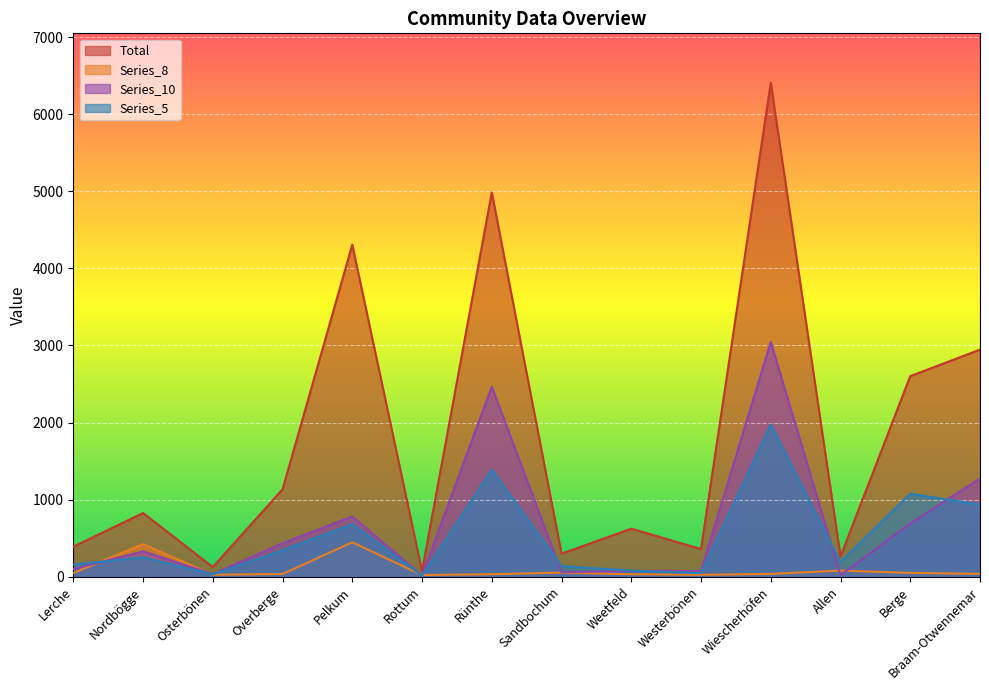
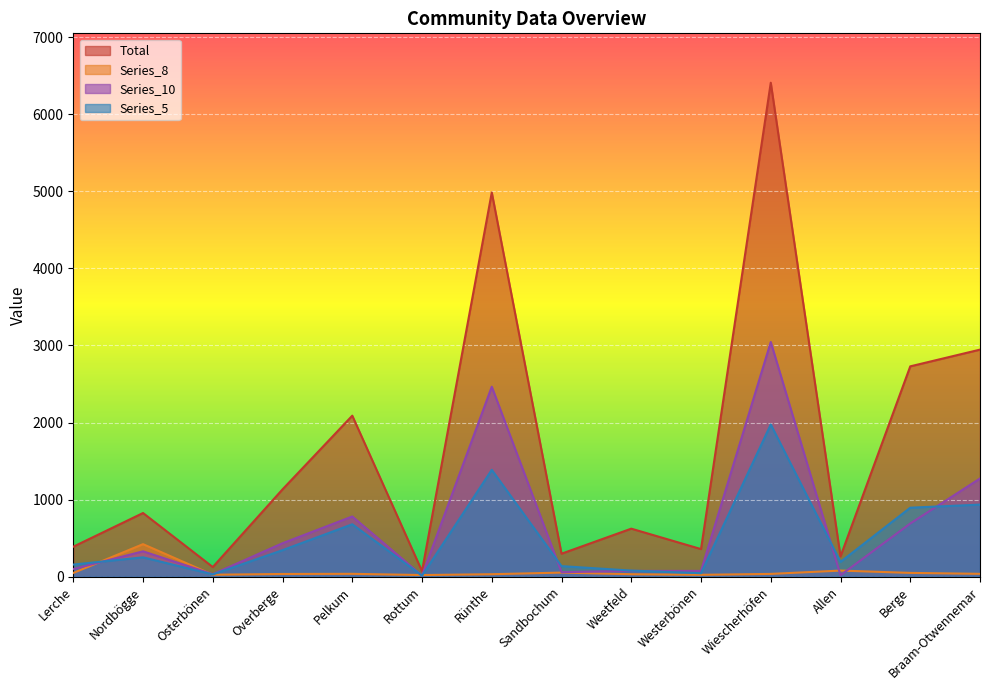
Total, Pelkum: 4300 -> 2100
Series_8, Pelkum: 400 -> 0
Total, Berge: 2600 -> 2700
Series_5, Berge: 1100 -> 900
